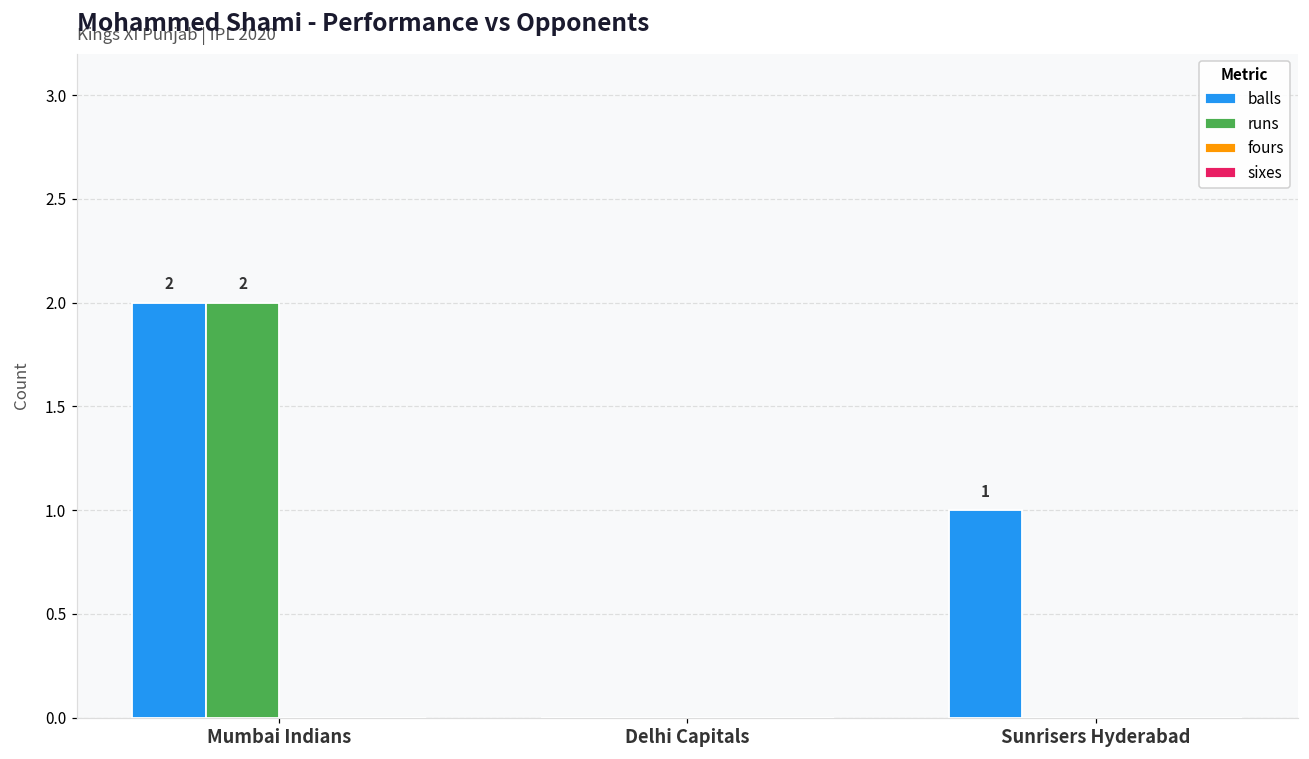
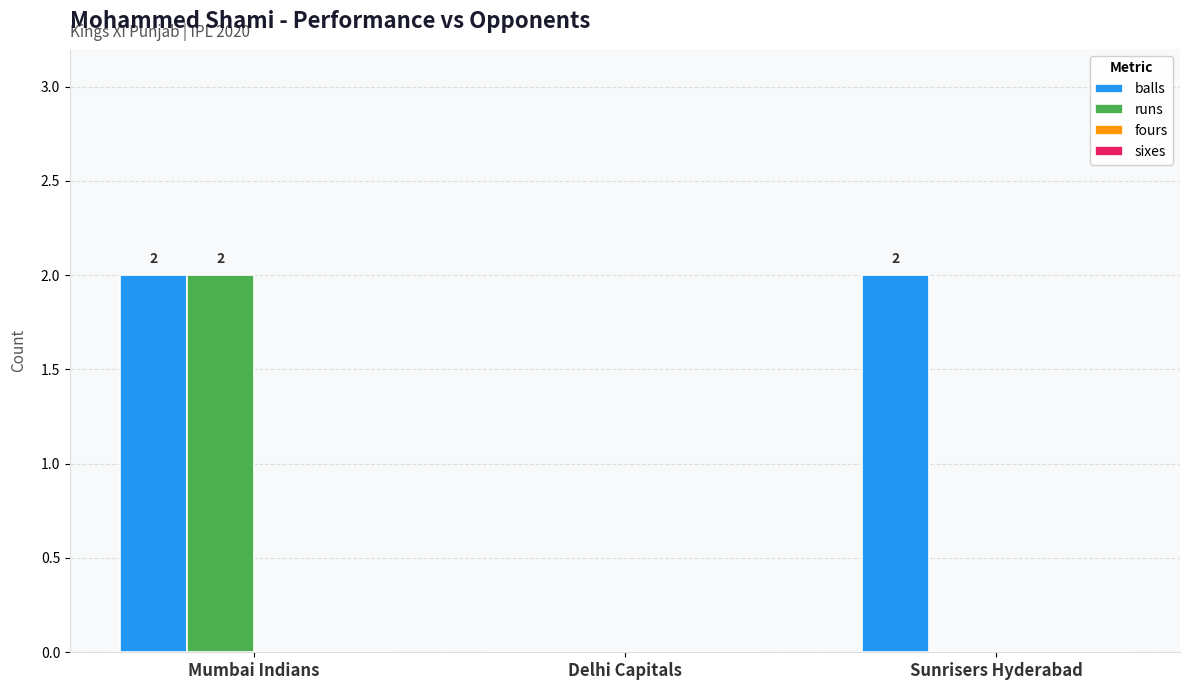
balls, Sunrisers Hyderabad: 1 -> 2
